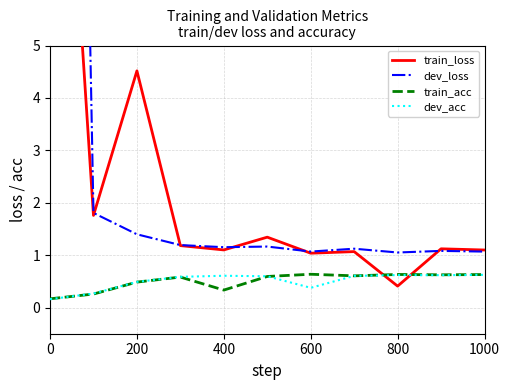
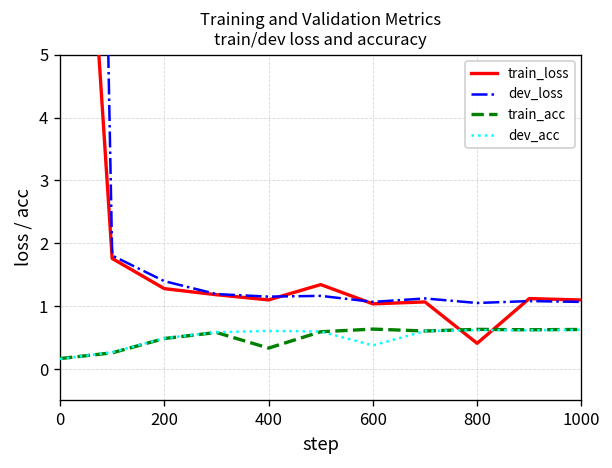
train_loss, 200: 4.5 -> 1.3
